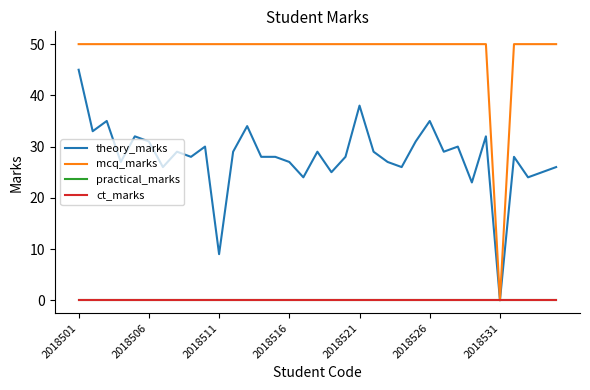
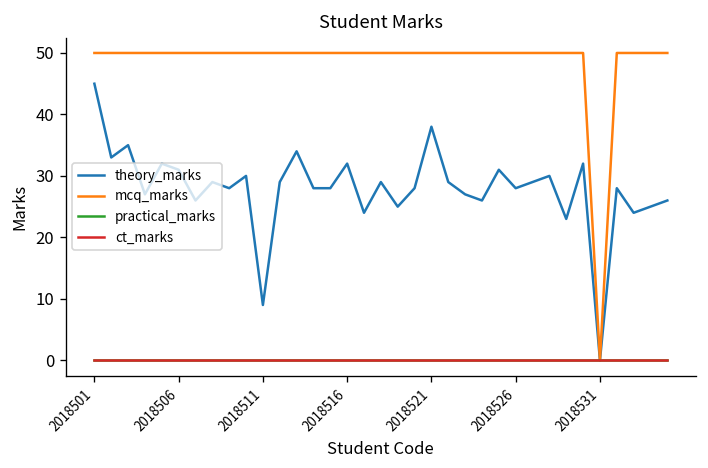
theory_marks, 2018516: 27 -> 32
theory_marks, 2018526: 35 -> 28
